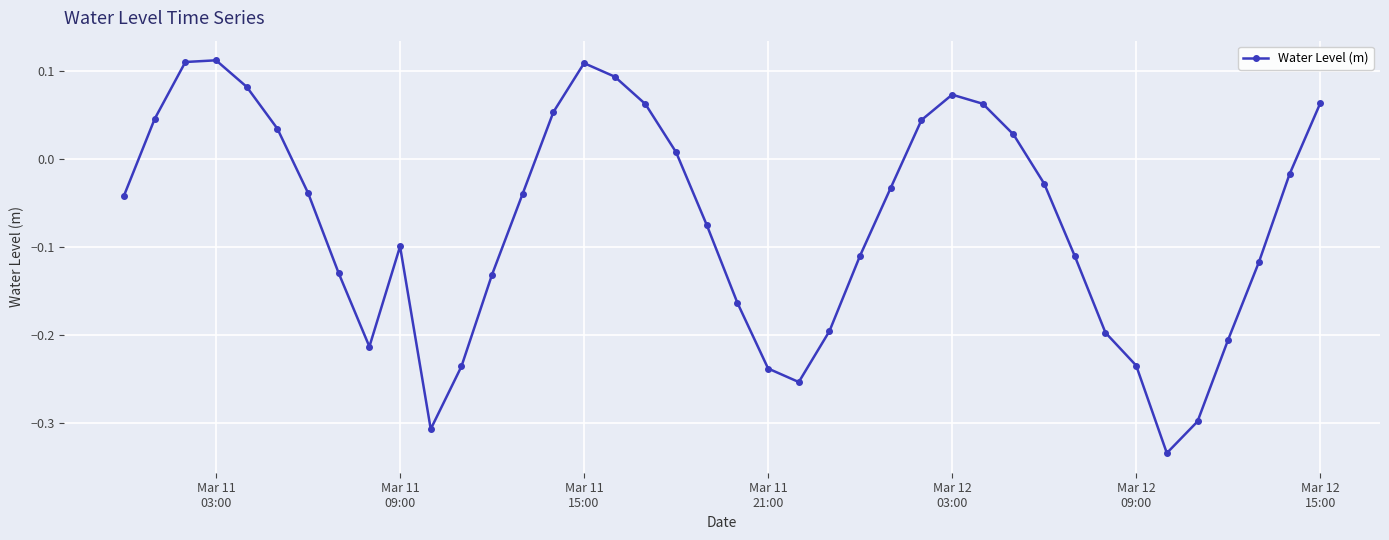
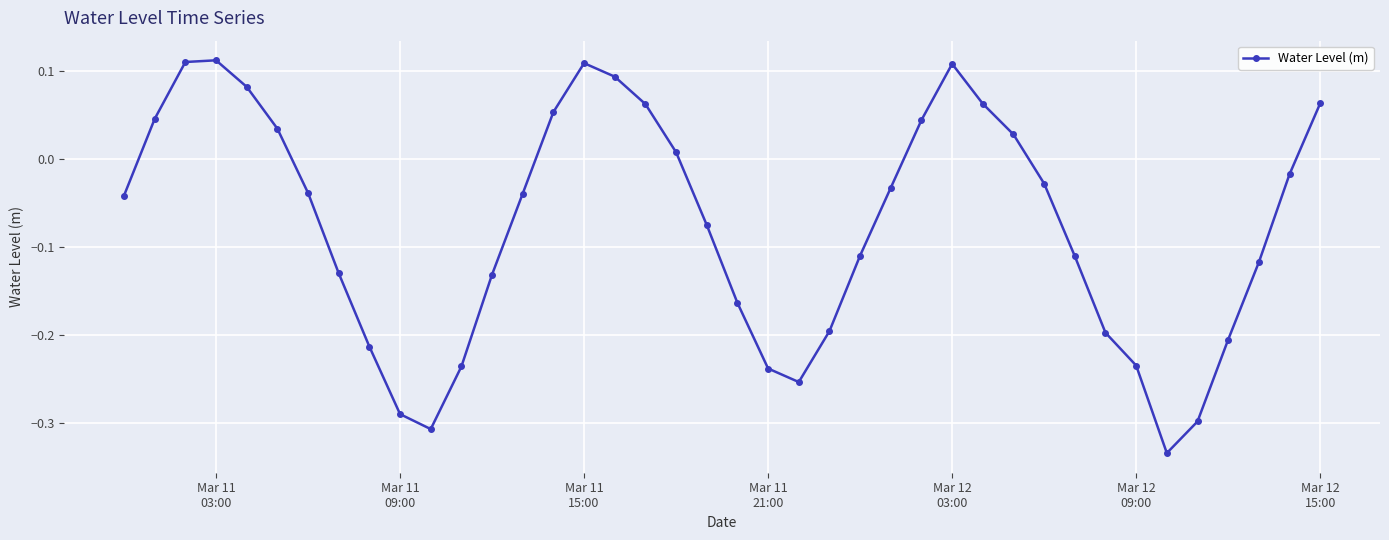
Mar 11 09:00: -0.10 -> -0.29
Mar 12 03:00: 0.07 -> 0.11
